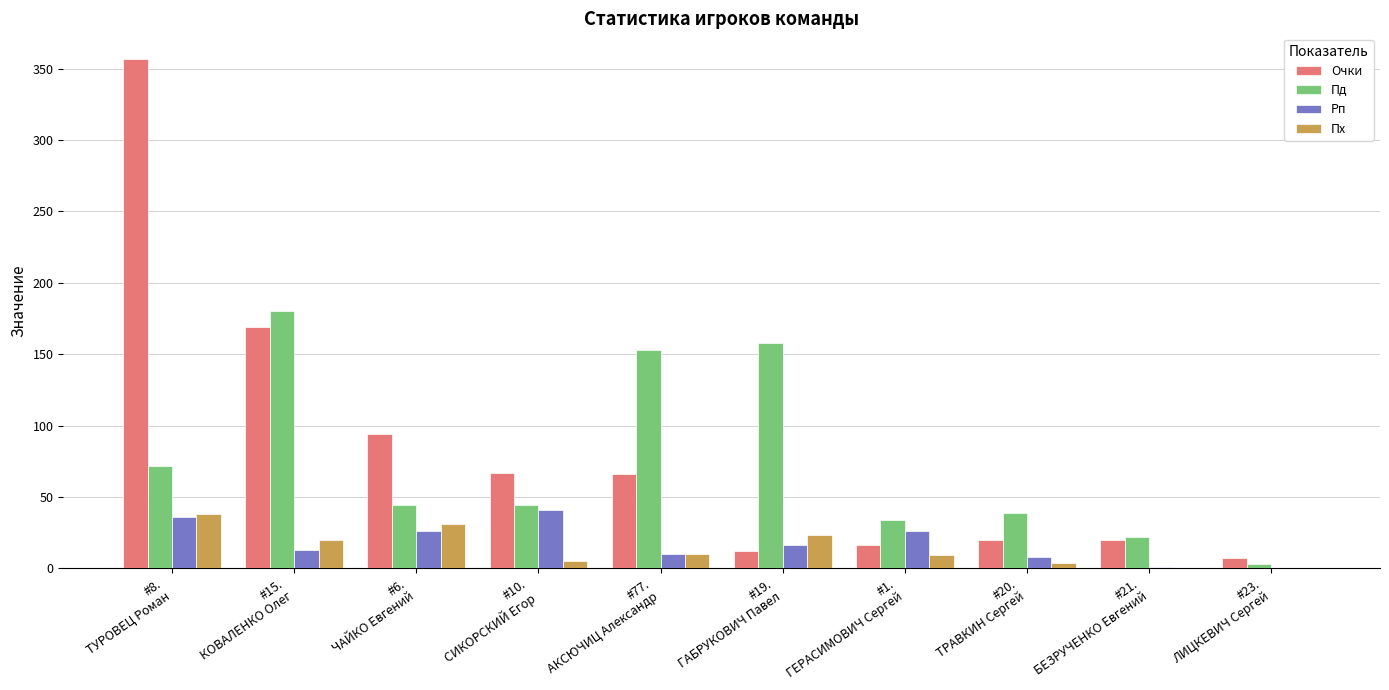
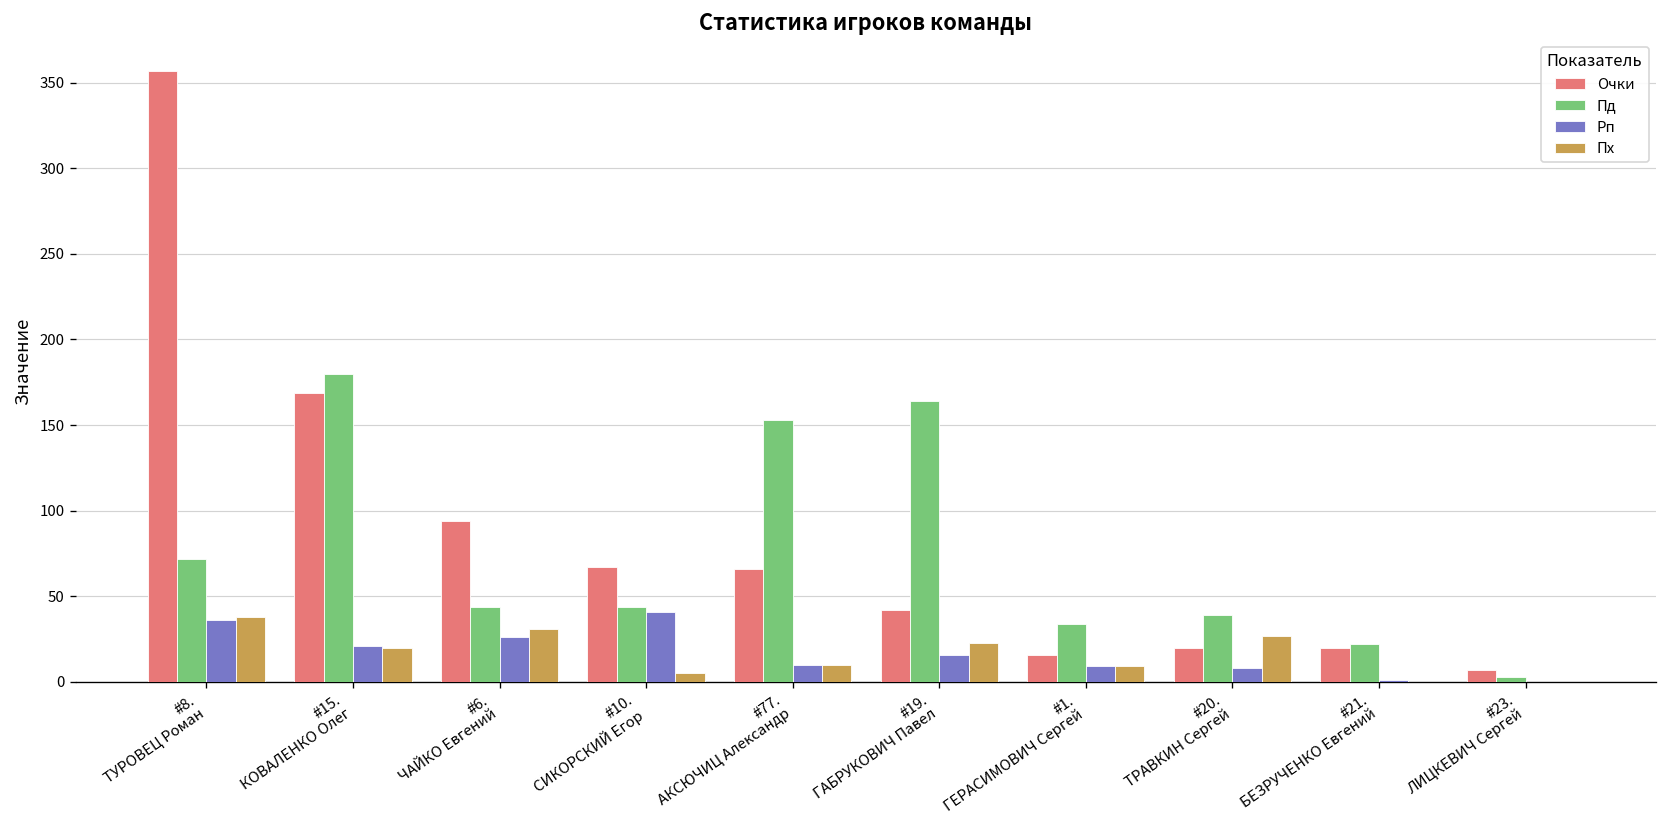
Рп, #15. КОВАЛЕНКО Олег: 13 -> 21
Очки, #19. ГАБРУКОВИЧ Павел: 12 -> 42
Пд, #19. ГАБРУКОВИЧ Павел: 158 -> 164
Рп, #1. ГЕРАСИМОВИЧ Сергей: 26 -> 9
Пх, #20. ТРАВКИН Сергей: 4 -> 27
